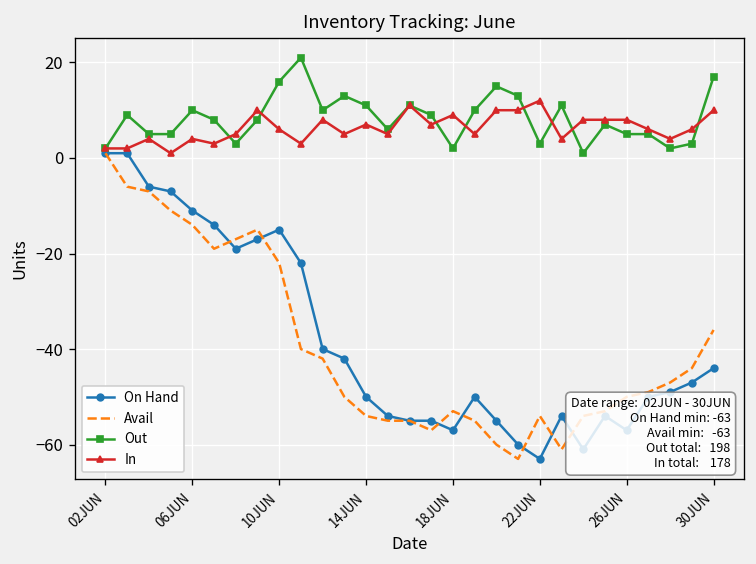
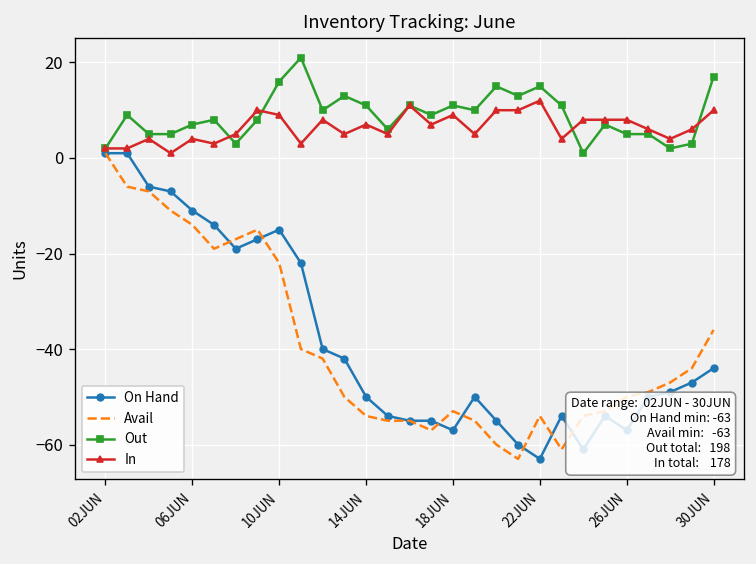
Out, 06JUN: 10 -> 7
In, 10JUN: 6 -> 9
Out, 18JUN: 2 -> 11
Out, 22JUN: 3 -> 15
